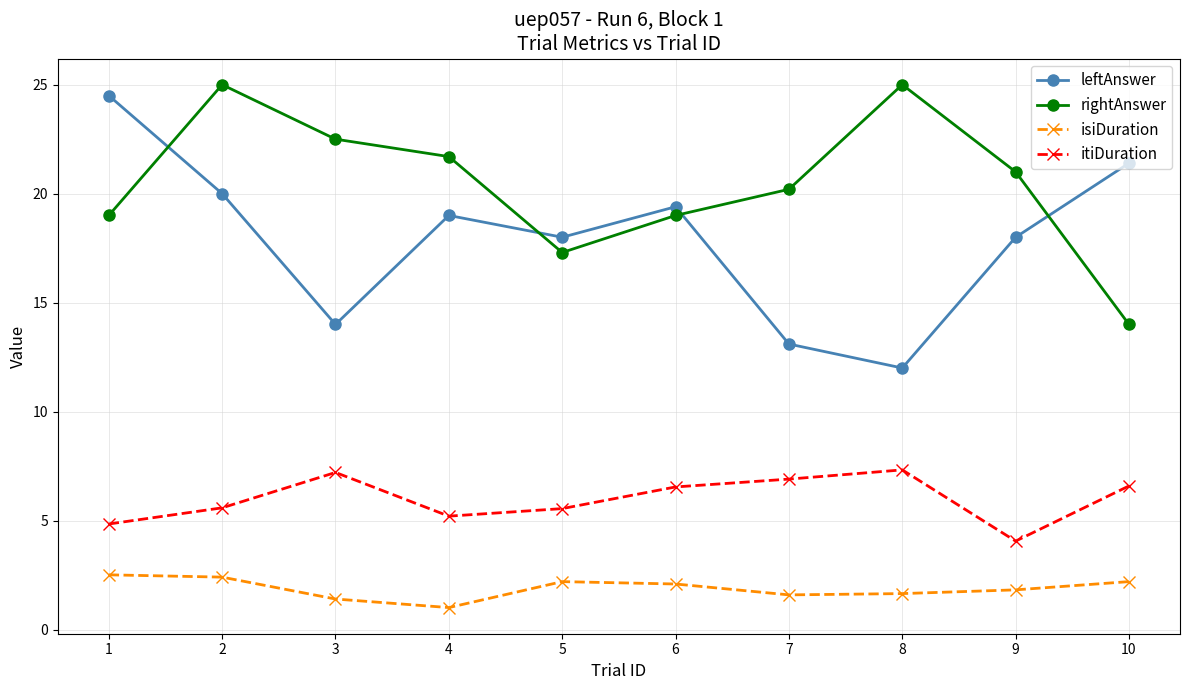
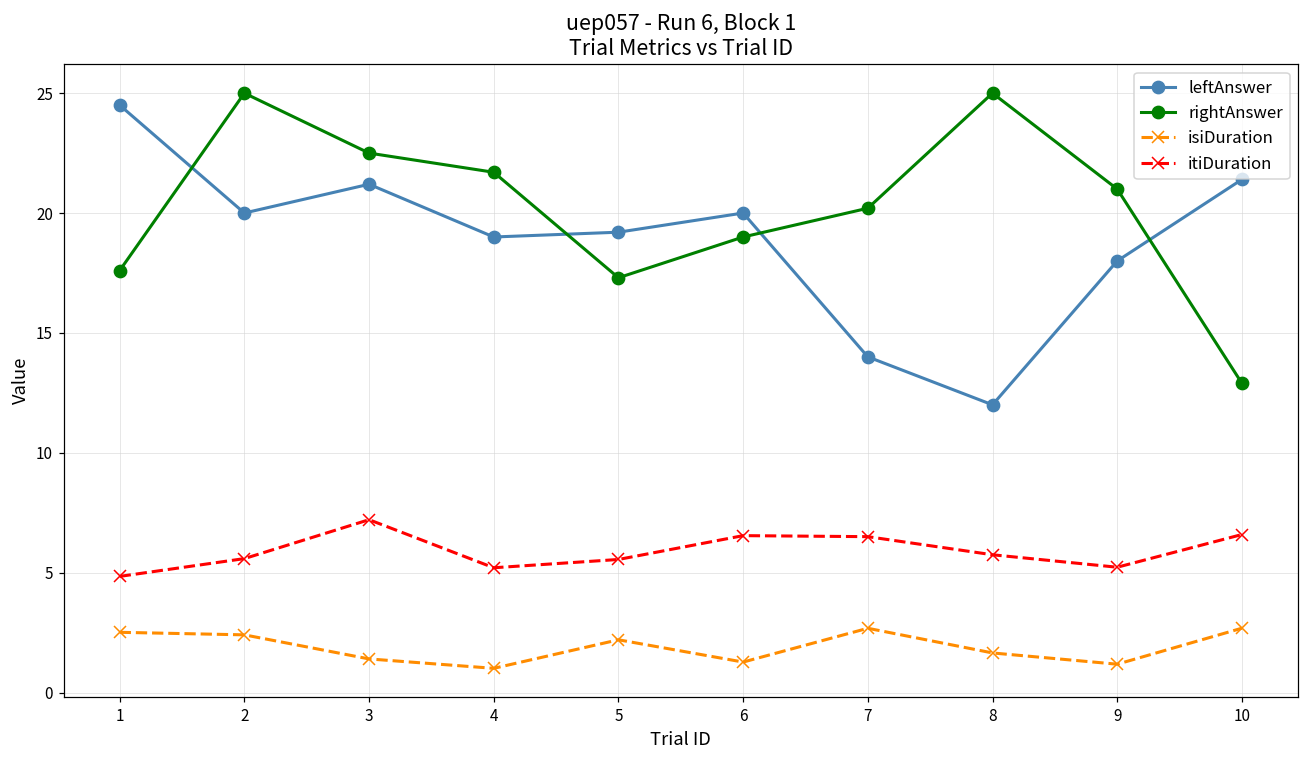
rightAnswer, 1: 19.0 -> 17.6
leftAnswer, 3: 14.0 -> 21.2
leftAnswer, 5: 18.0 -> 19.2
leftAnswer, 6: 19.4 -> 20.0
isiDuration, 6: 2.1 -> 1.3
leftAnswer, 7: 13.1 -> 14.0
isiDuration, 7: 1.6 -> 2.7
itiDuration, 7: 6.9 -> 6.5
itiDuration, 8: 7.3 -> 5.7
isiDuration, 9: 1.8 -> 1.2
itiDuration, 9: 4.1 -> 5.2
rightAnswer, 10: 14.0 -> 12.9
isiDuration, 10: 2.2 -> 2.7
